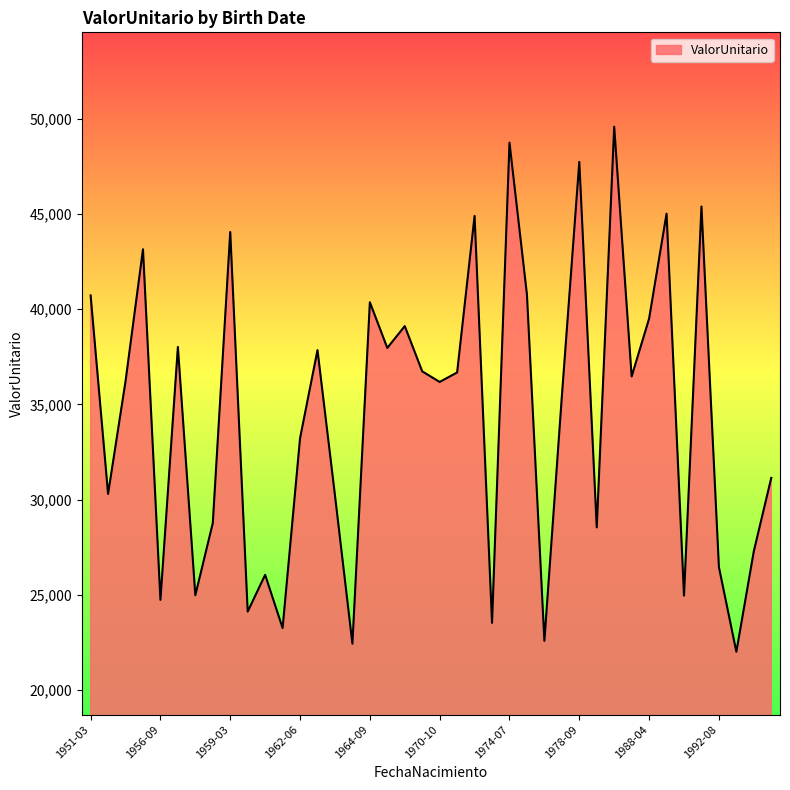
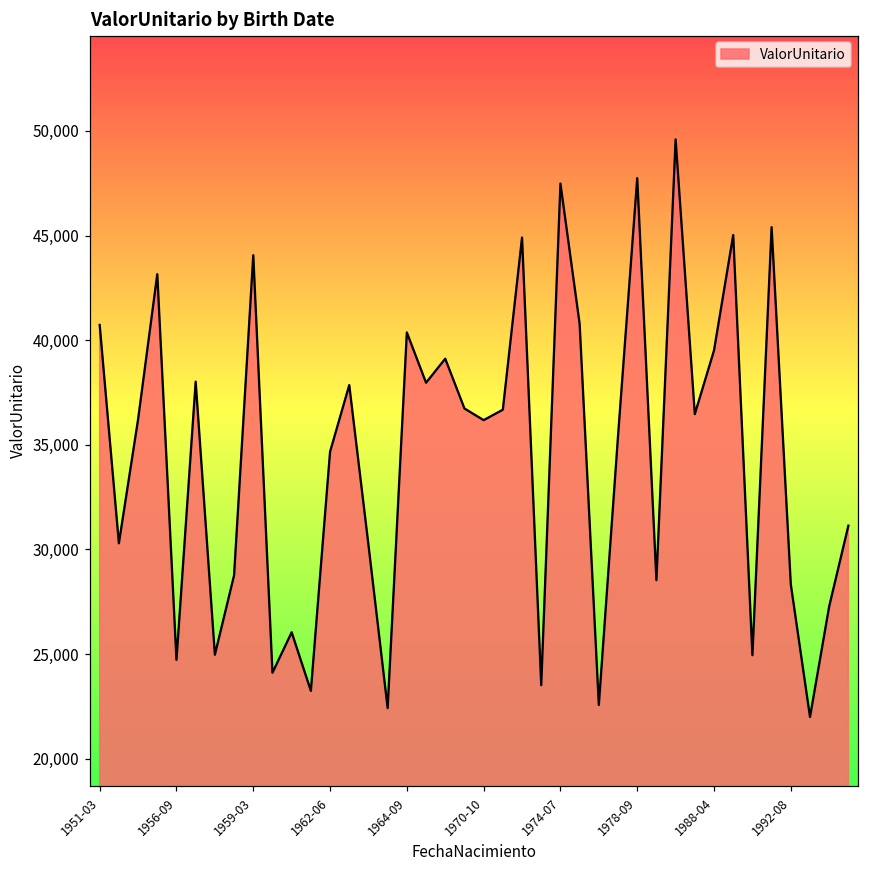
1962-06: 33,200 -> 34,700
1974-07: 48,800 -> 47,500
1992-08: 26,500 -> 28,300
